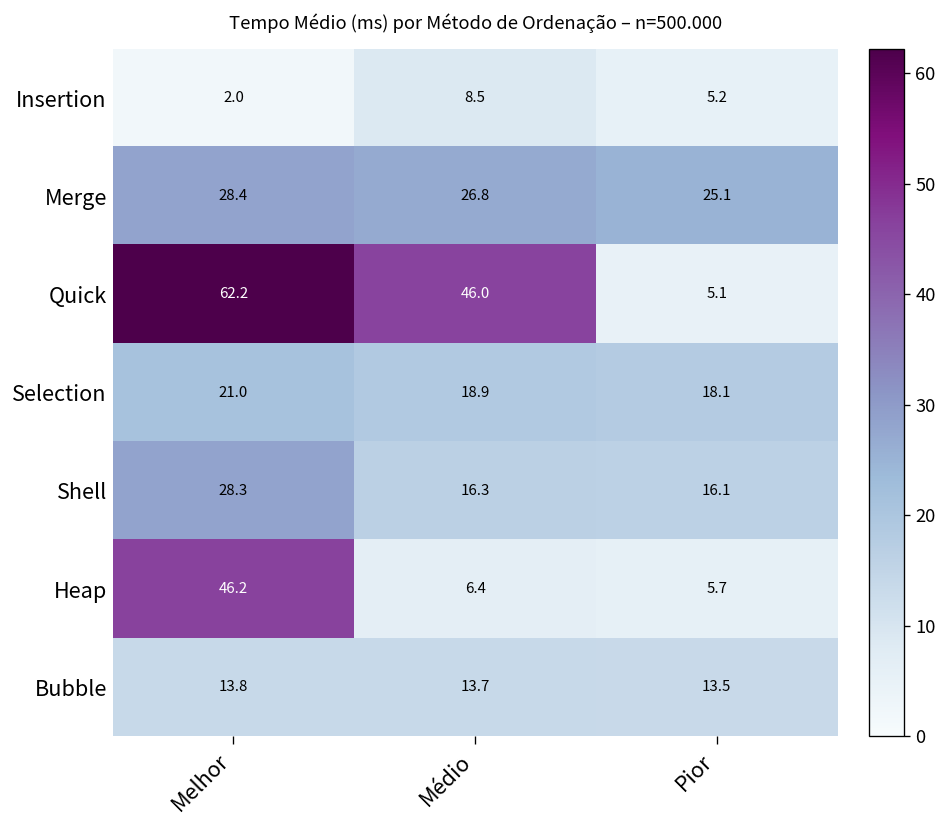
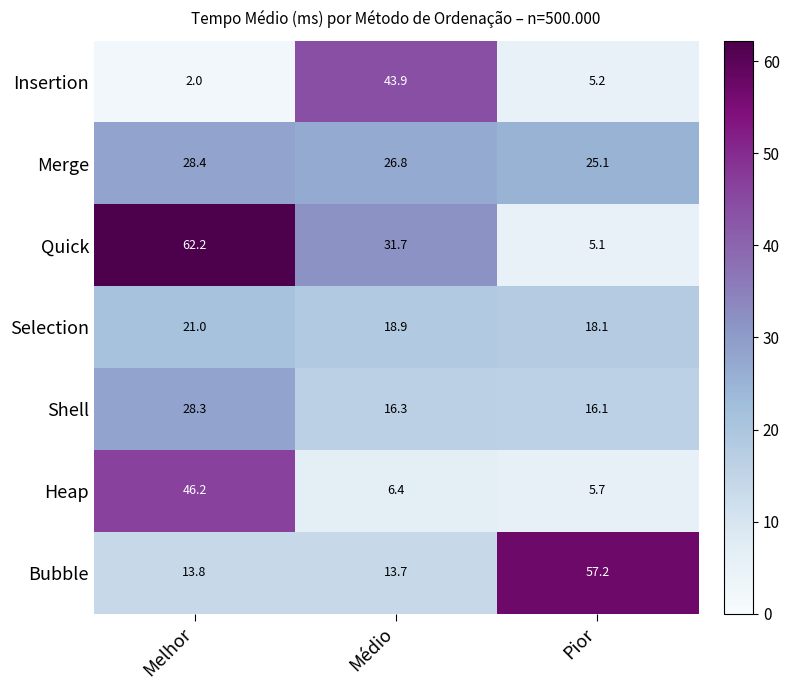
Insertion, Médio: 8.5 -> 43.9
Quick, Médio: 46.0 -> 31.7
Bubble, Pior: 13.5 -> 57.2
